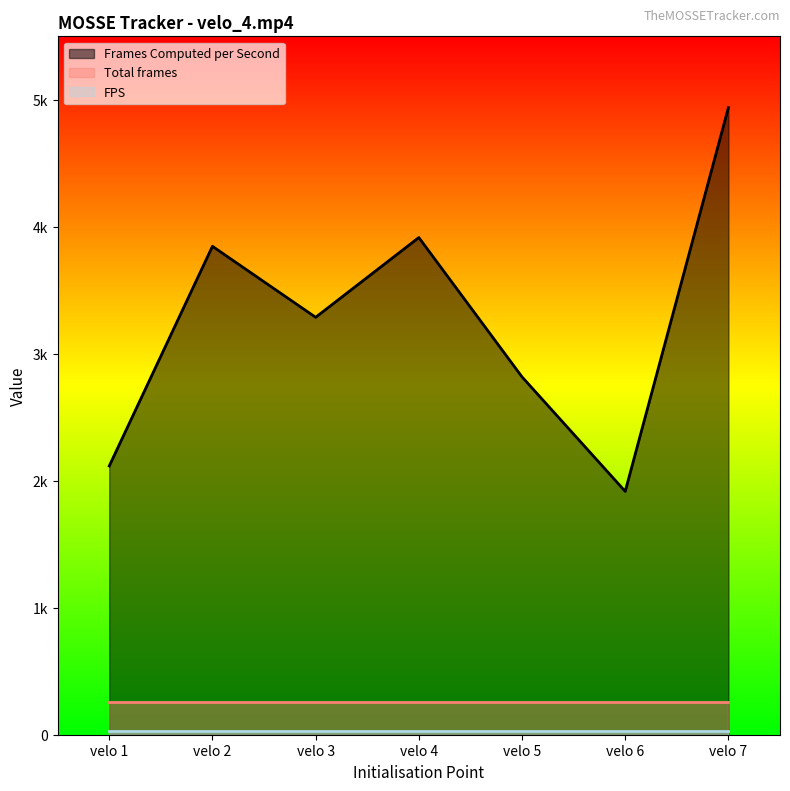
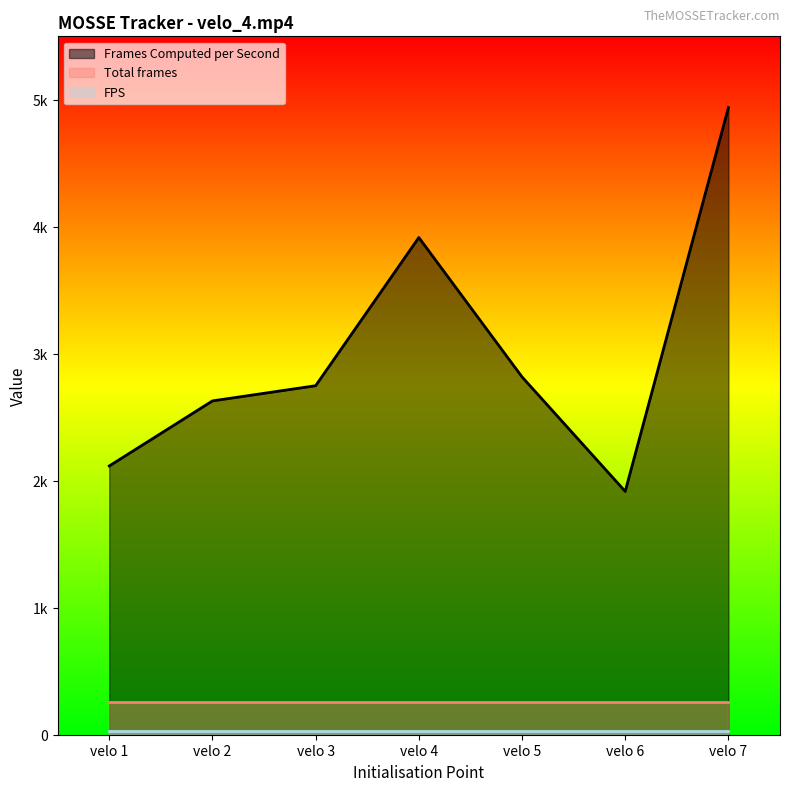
Frames Computed per Second, velo 2: 3850 -> 2630
Frames Computed per Second, velo 3: 3290 -> 2750
